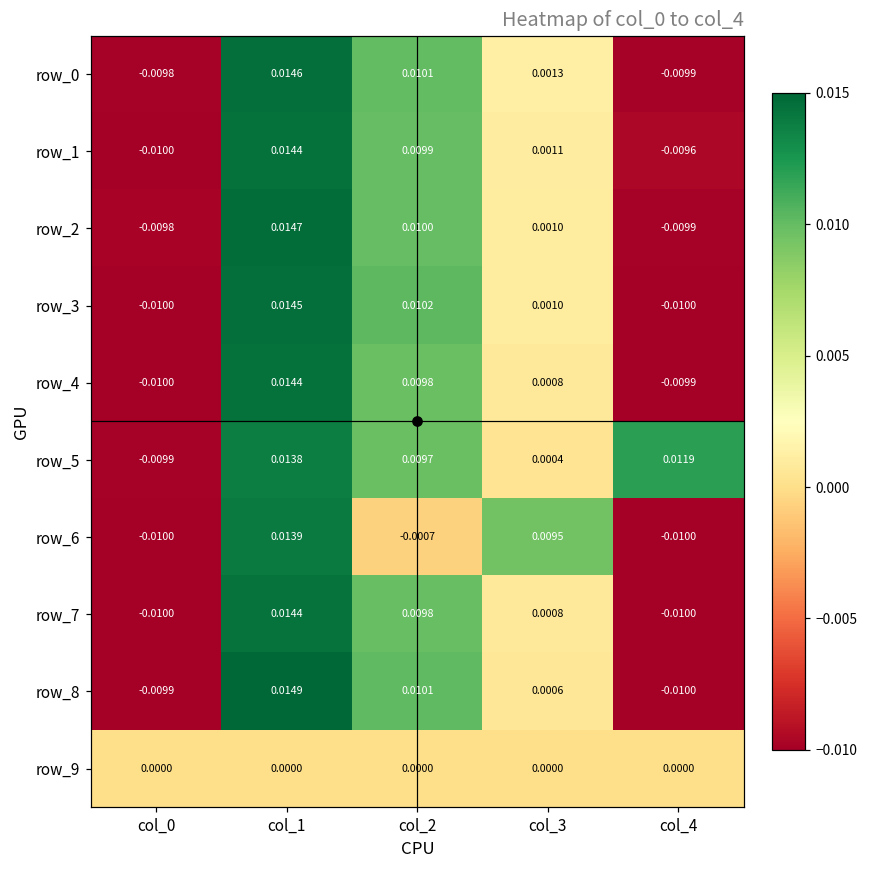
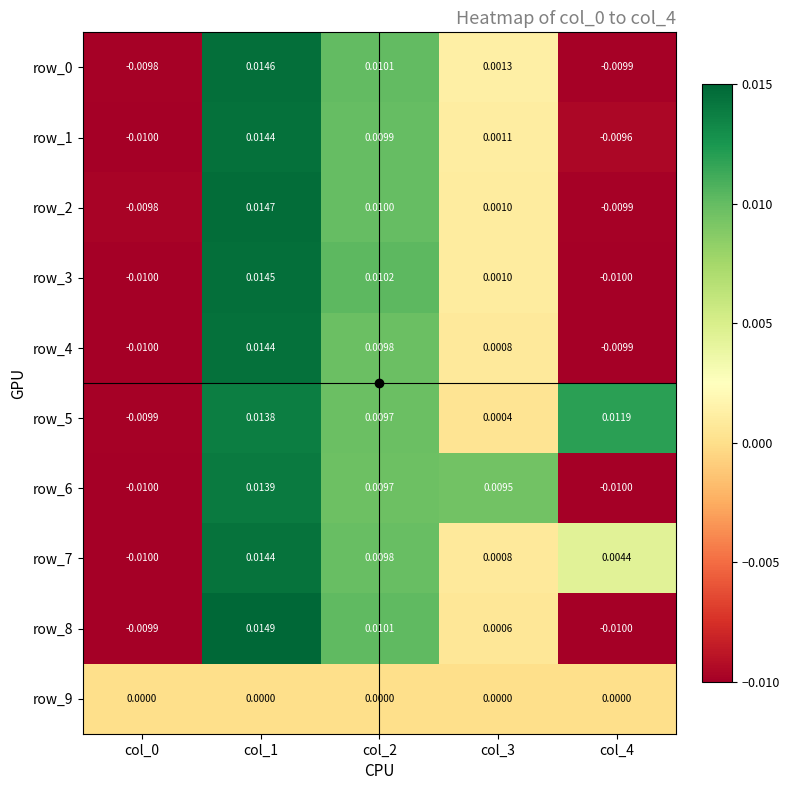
row_6, col_2: -0.0007 -> 0.0097
row_7, col_4: -0.0100 -> 0.0044
